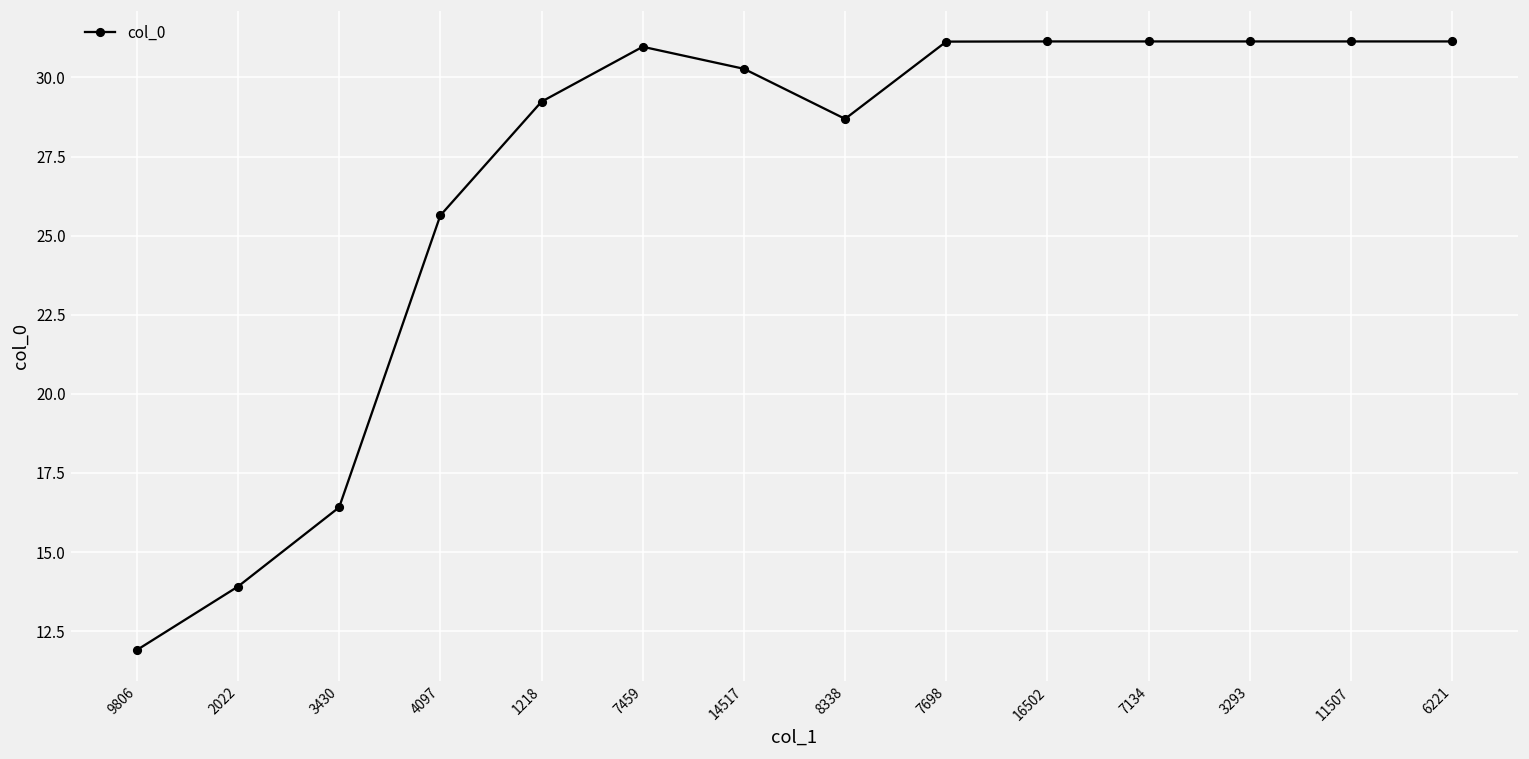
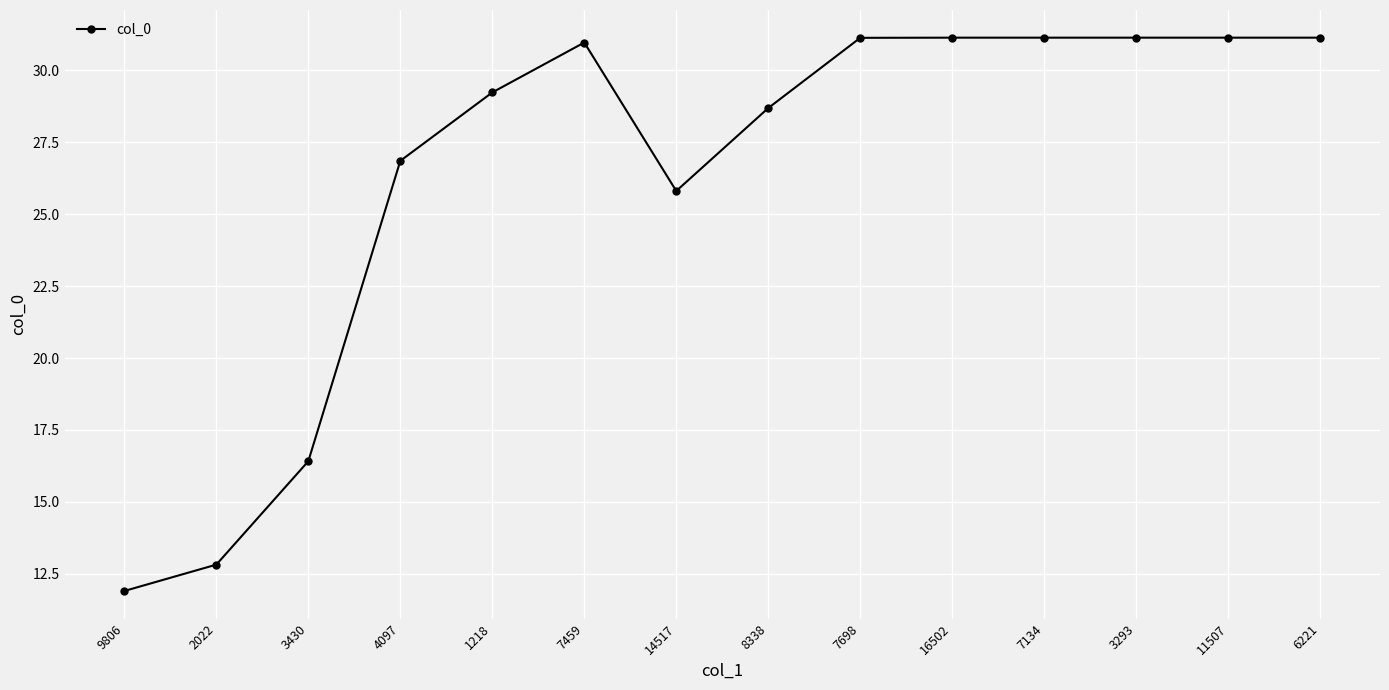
2022: 13.9 -> 12.8
4097: 25.6 -> 26.9
14517: 30.3 -> 25.8
